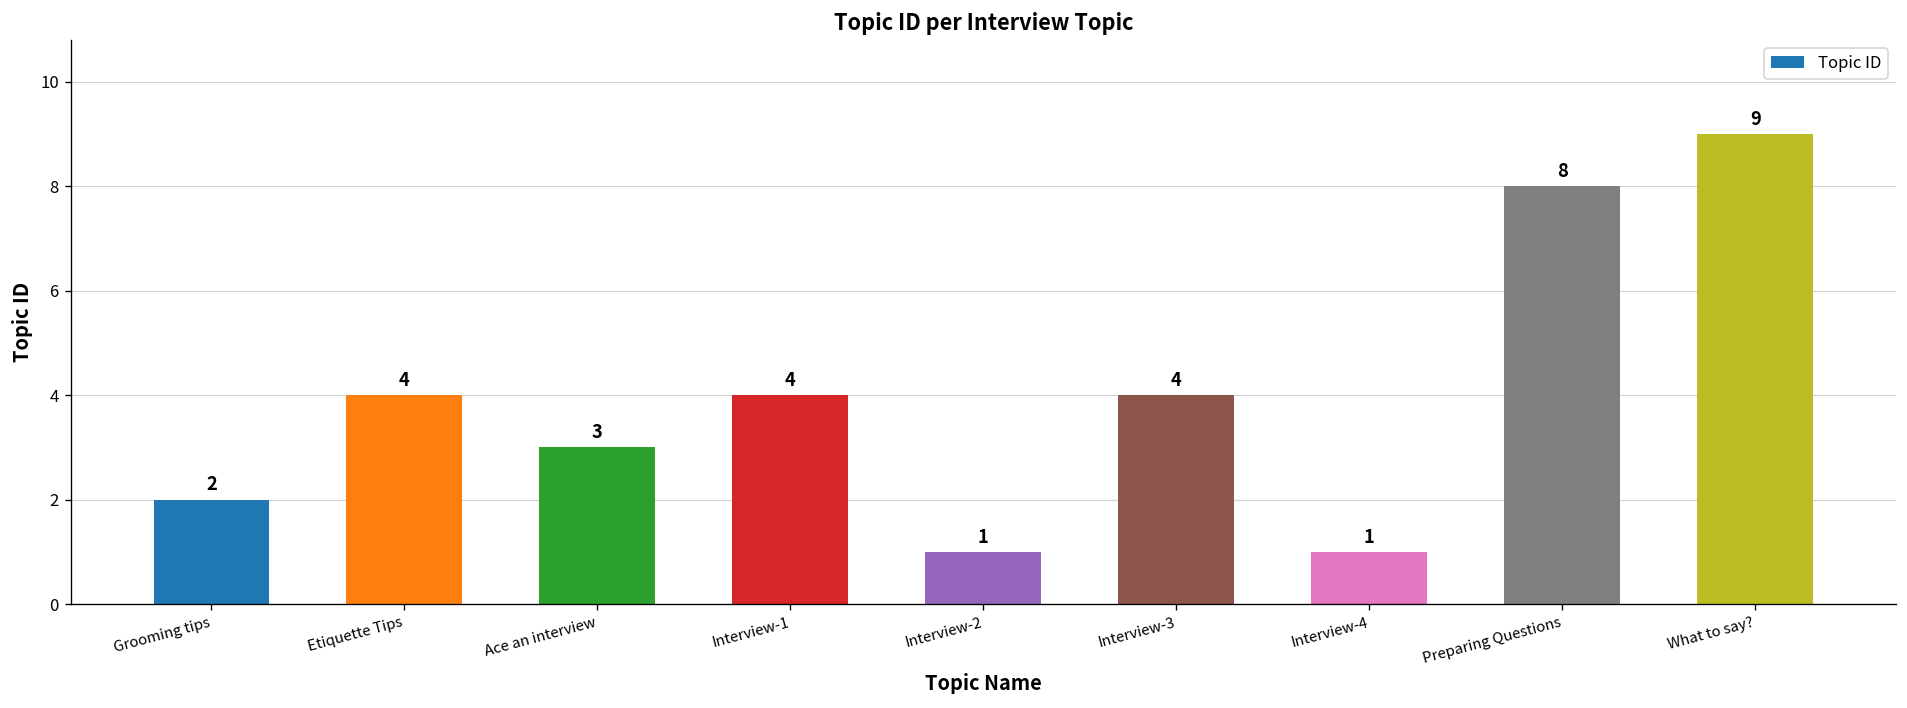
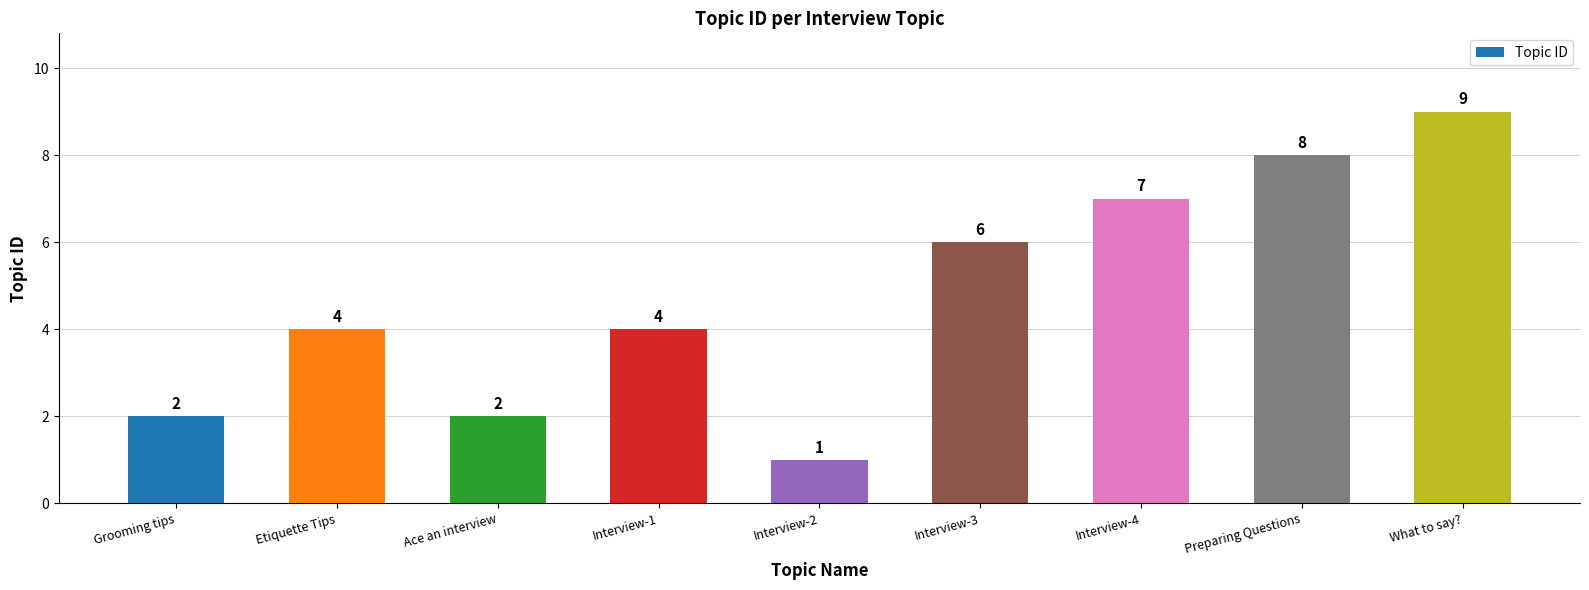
Ace an interview: 3 -> 2
Interview-3: 4 -> 6
Interview-4: 1 -> 7
